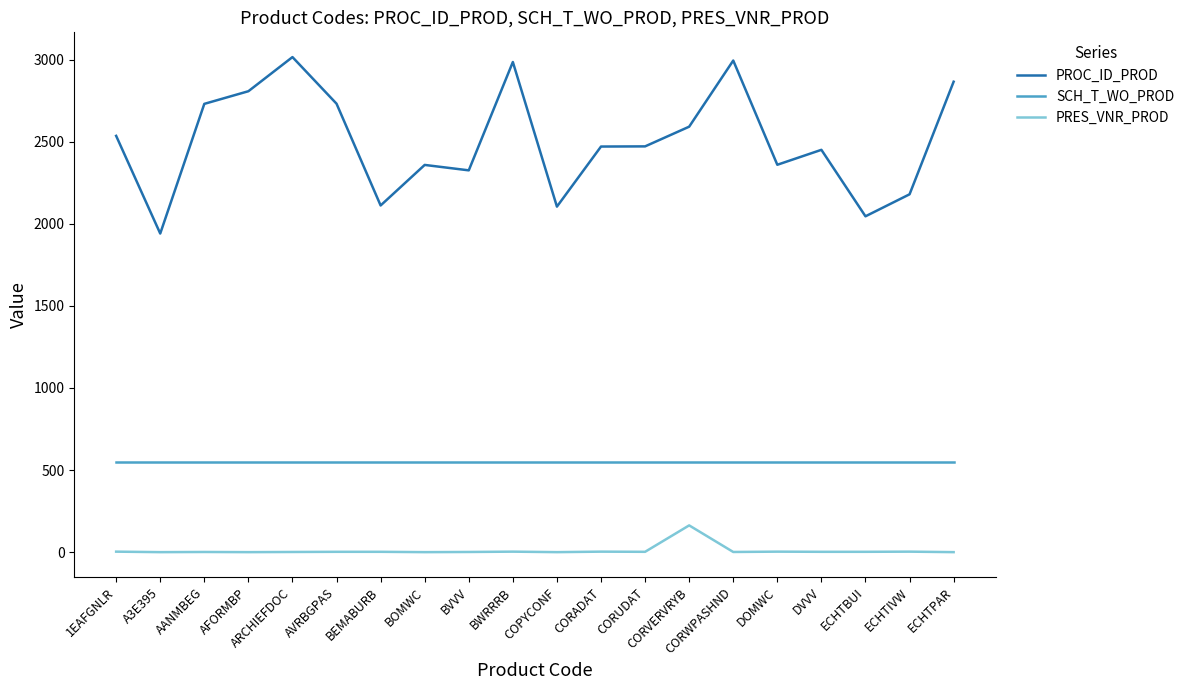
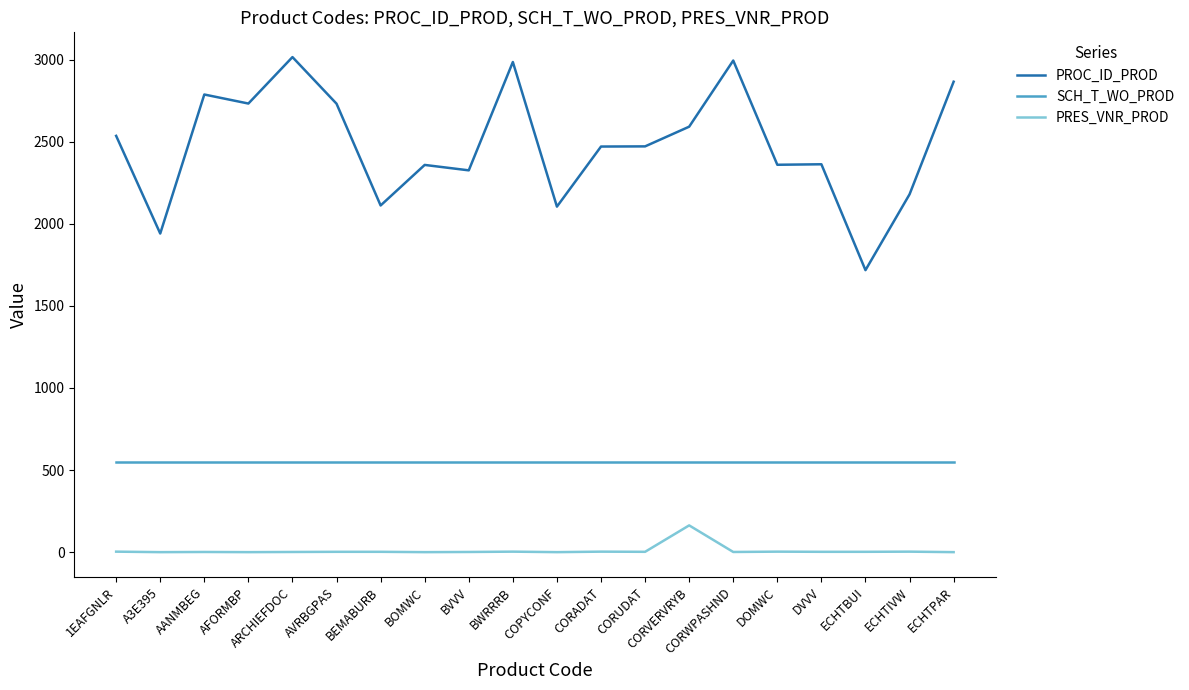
PROC_ID_PROD, AANMBEG: 2730 -> 2790
PROC_ID_PROD, AFORMBP: 2810 -> 2730
PROC_ID_PROD, DVVV: 2450 -> 2360
PROC_ID_PROD, ECHTBUI: 2050 -> 1720
